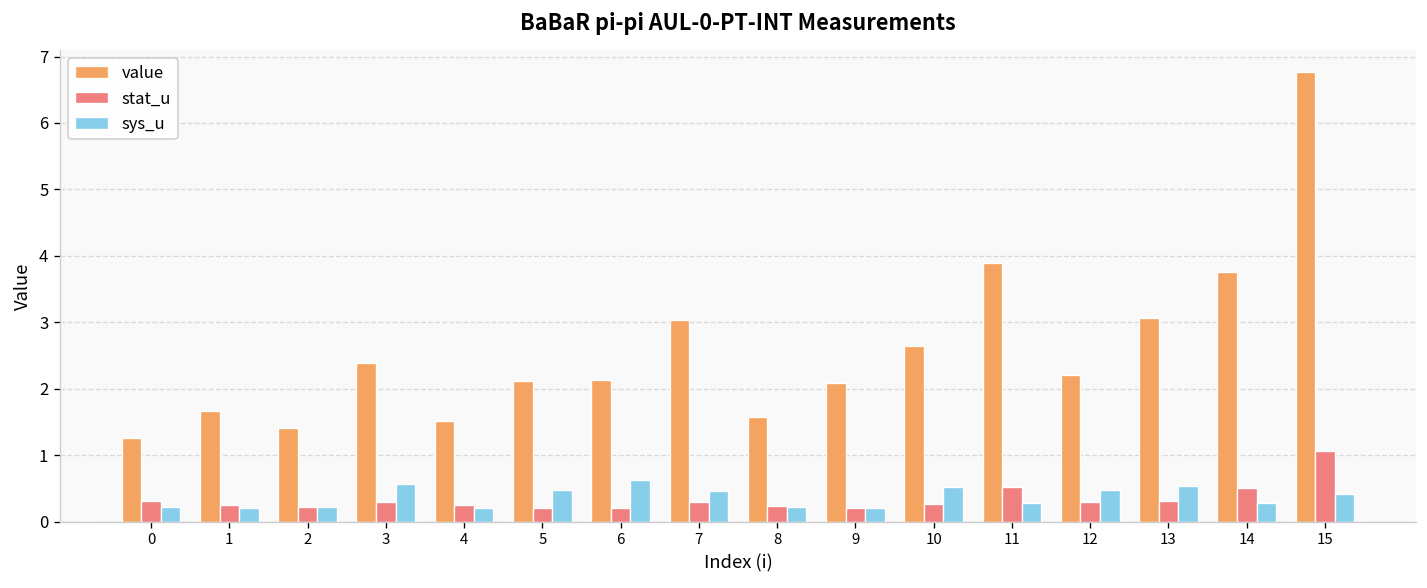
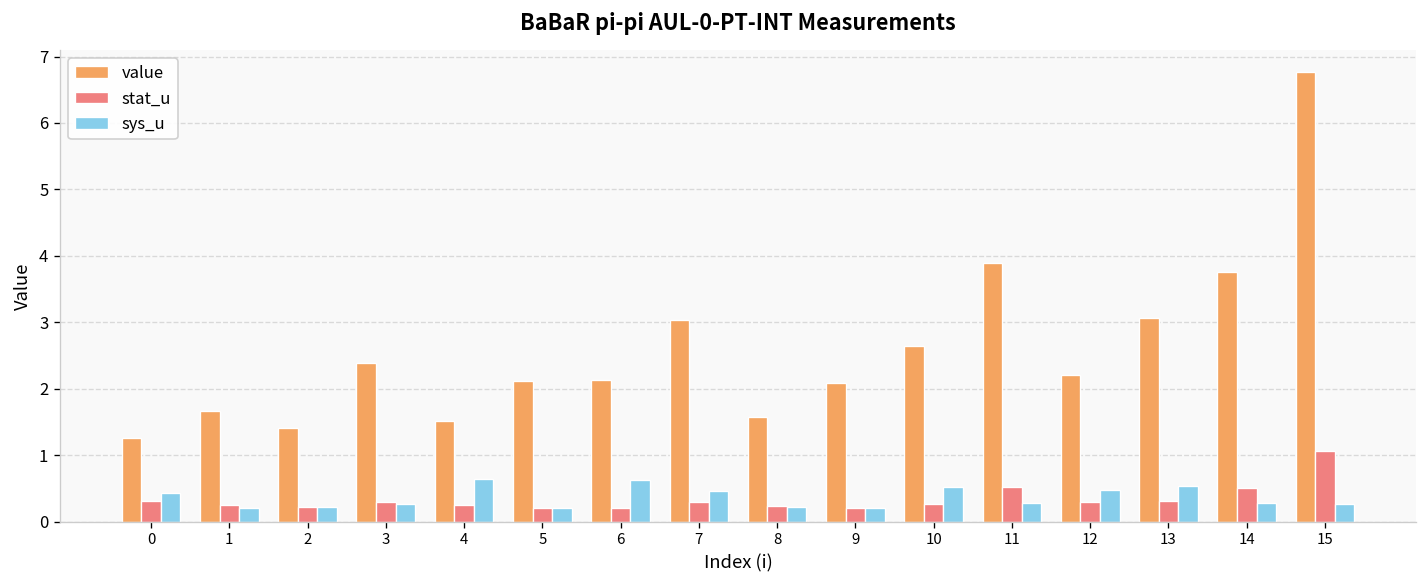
sys_u, 0: 0.2 -> 0.4
sys_u, 3: 0.6 -> 0.3
sys_u, 4: 0.2 -> 0.6
sys_u, 5: 0.5 -> 0.2
sys_u, 15: 0.4 -> 0.3
